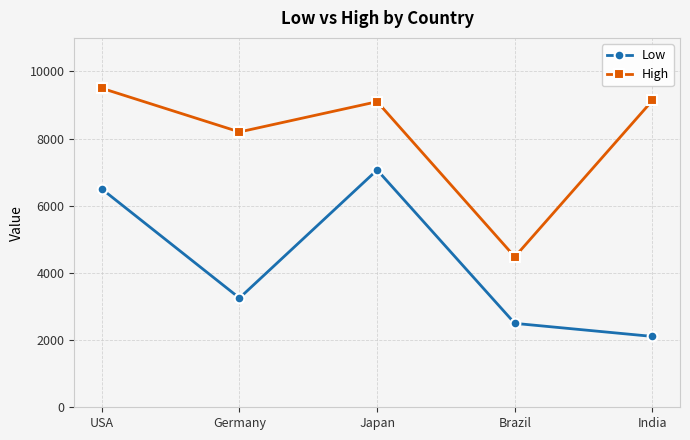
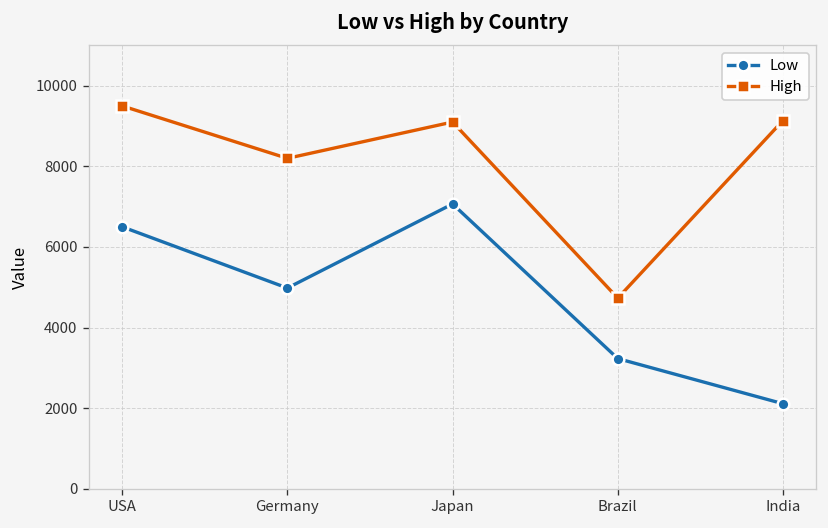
Low, Germany: 3300 -> 5000
Low, Brazil: 2500 -> 3200
High, Brazil: 4500 -> 4700
